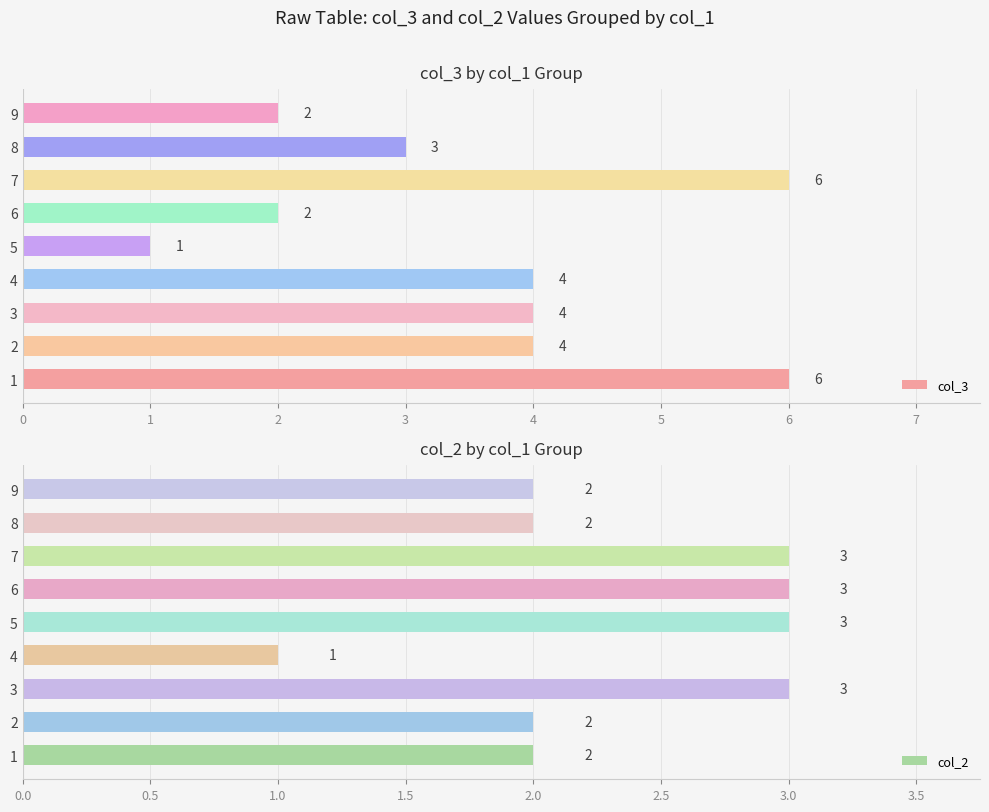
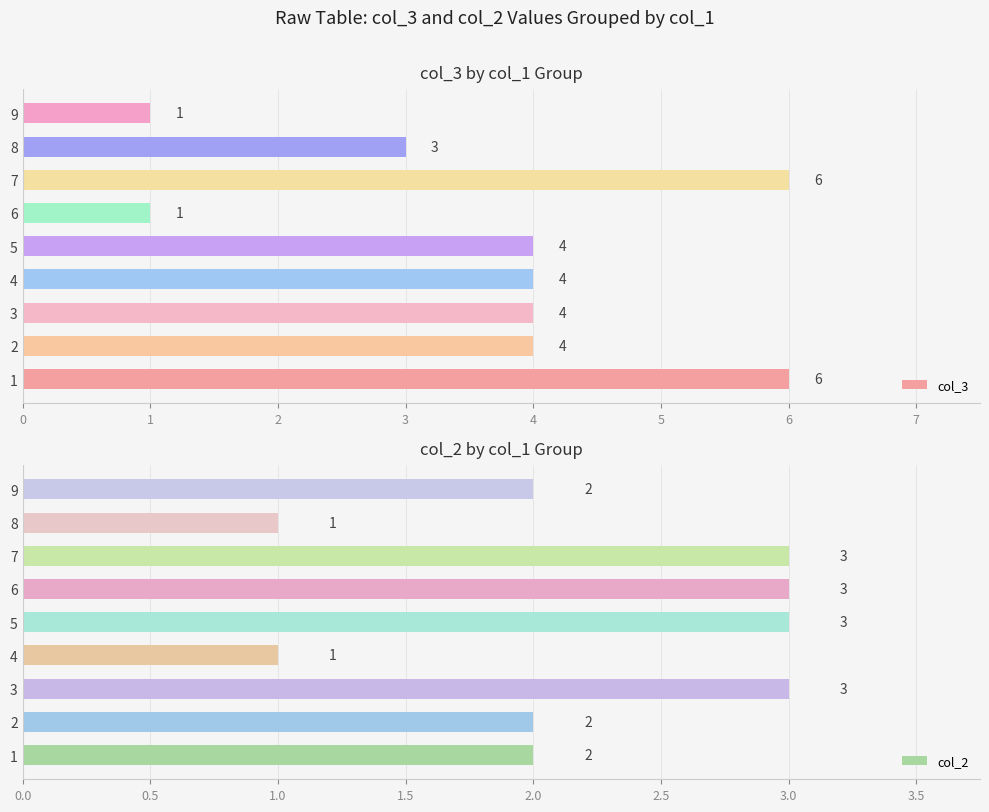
col_3 by col_1 Group, 9: 2 -> 1
col_3 by col_1 Group, 6: 2 -> 1
col_3 by col_1 Group, 5: 1 -> 4
col_2 by col_1 Group, 8: 2 -> 1
